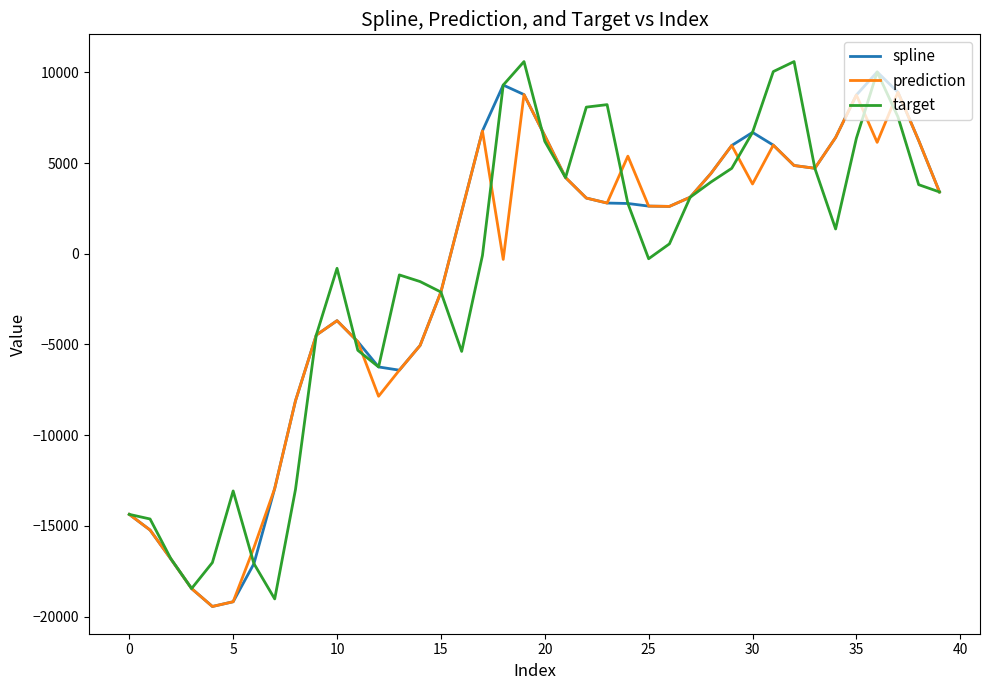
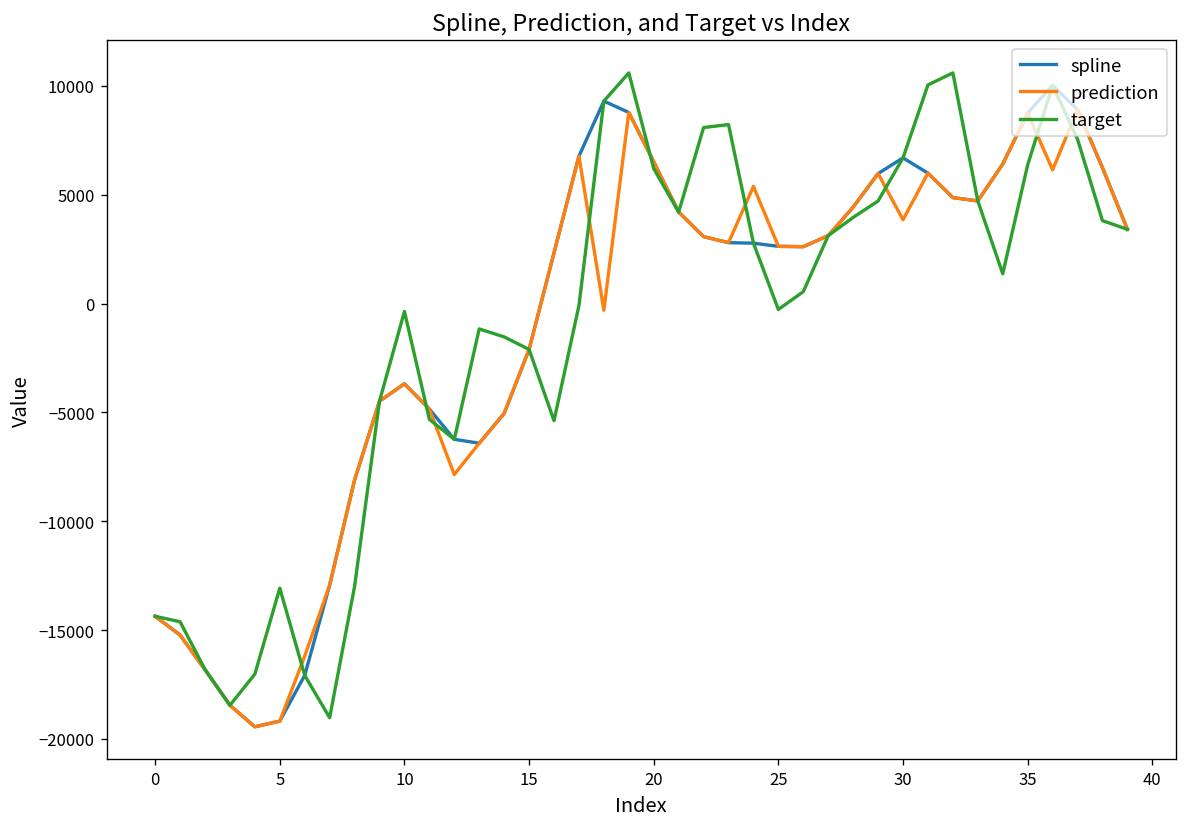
target, 10: -800 -> -400
